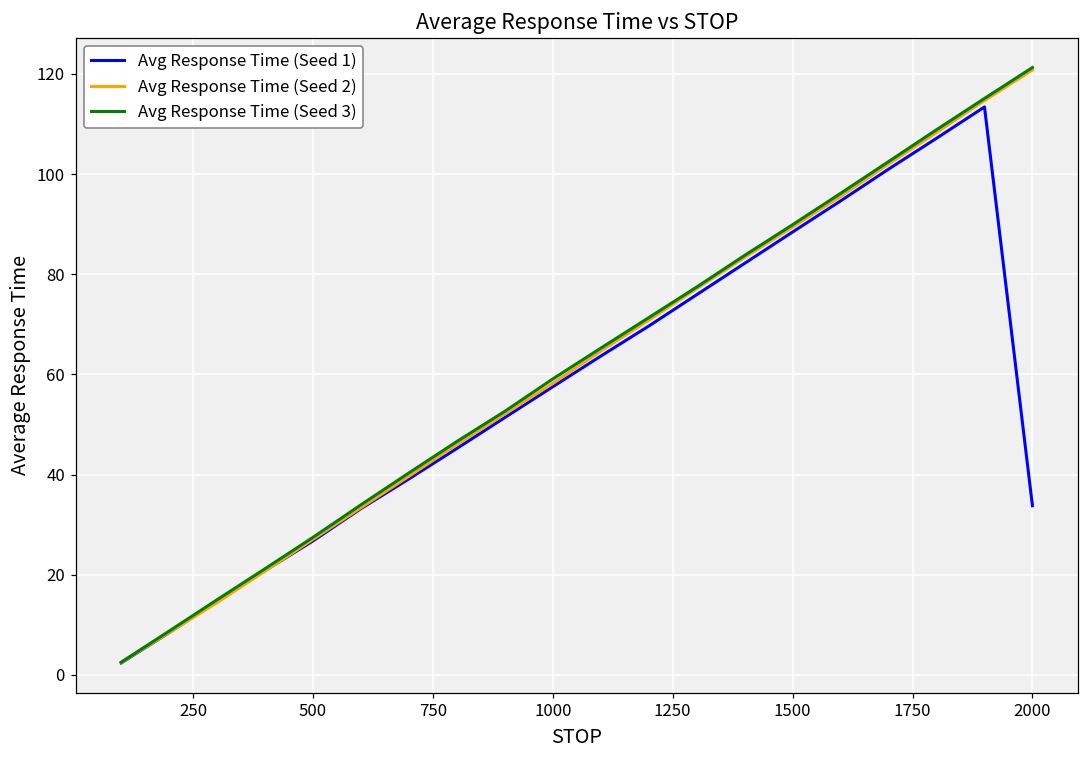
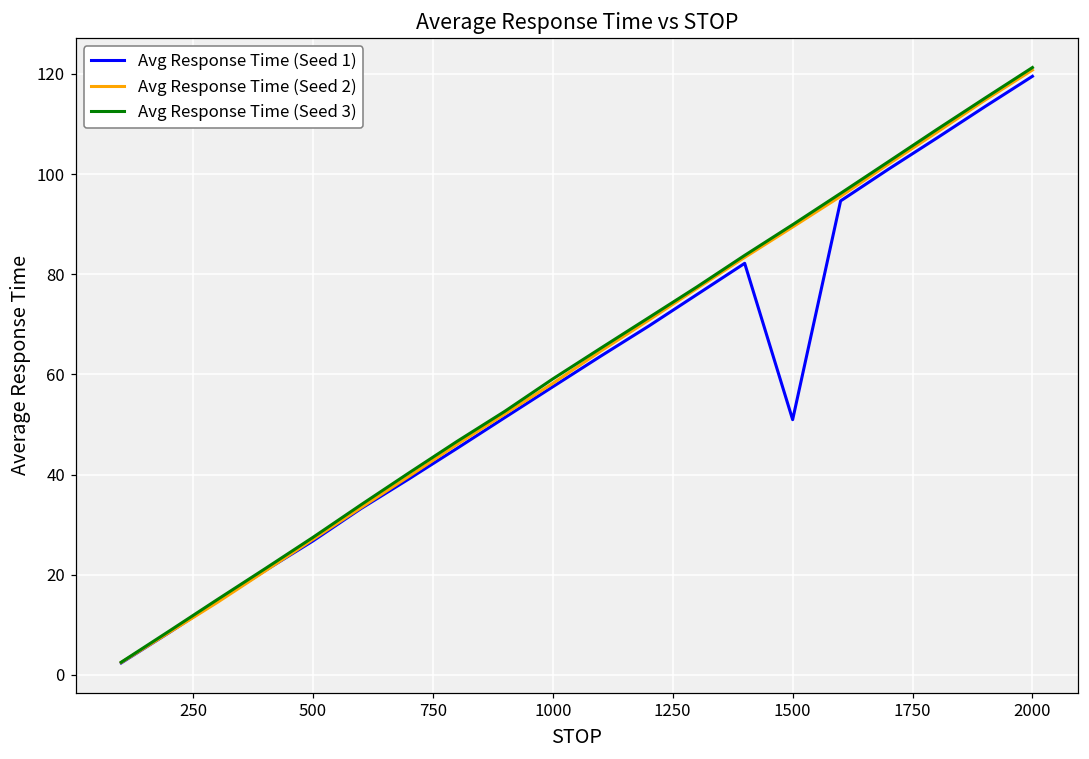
Avg Response Time (Seed 1), 1500: 88 -> 51
Avg Response Time (Seed 1), 2000: 34 -> 120
